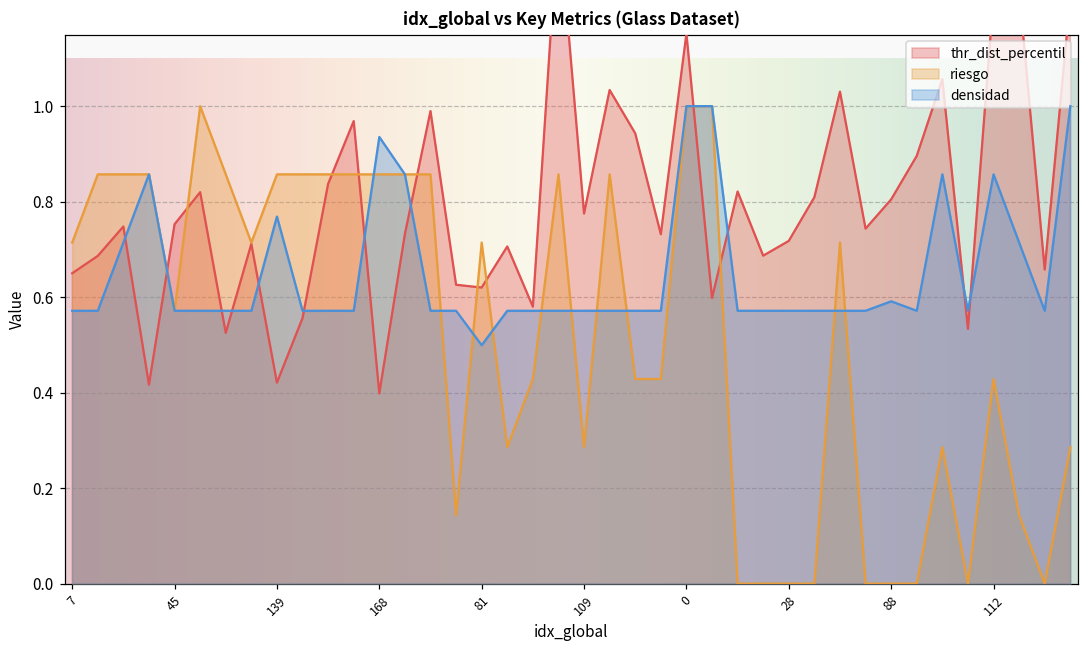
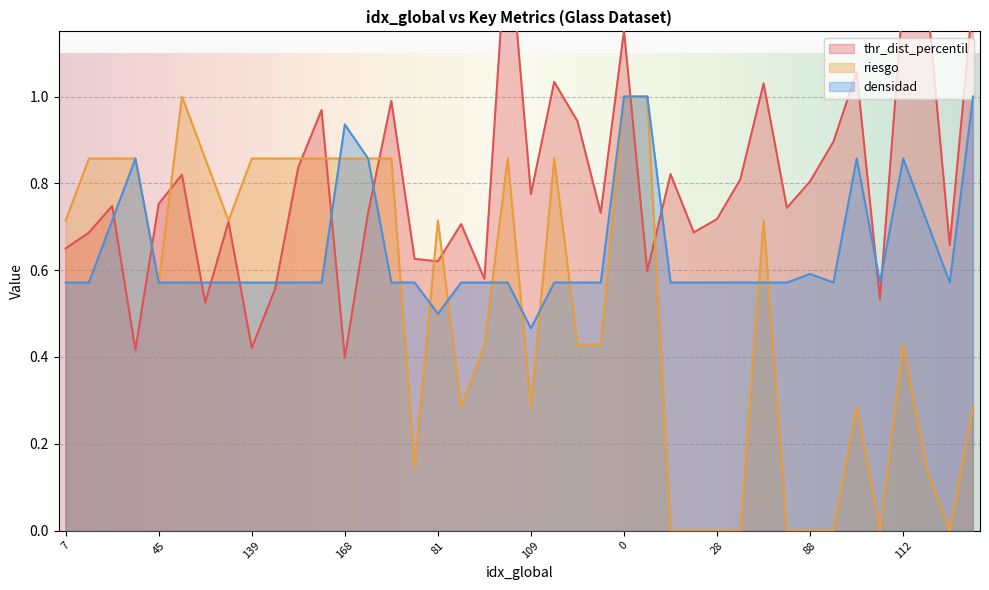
densidad, 139: 0.77 -> 0.57
densidad, 109: 0.57 -> 0.47
